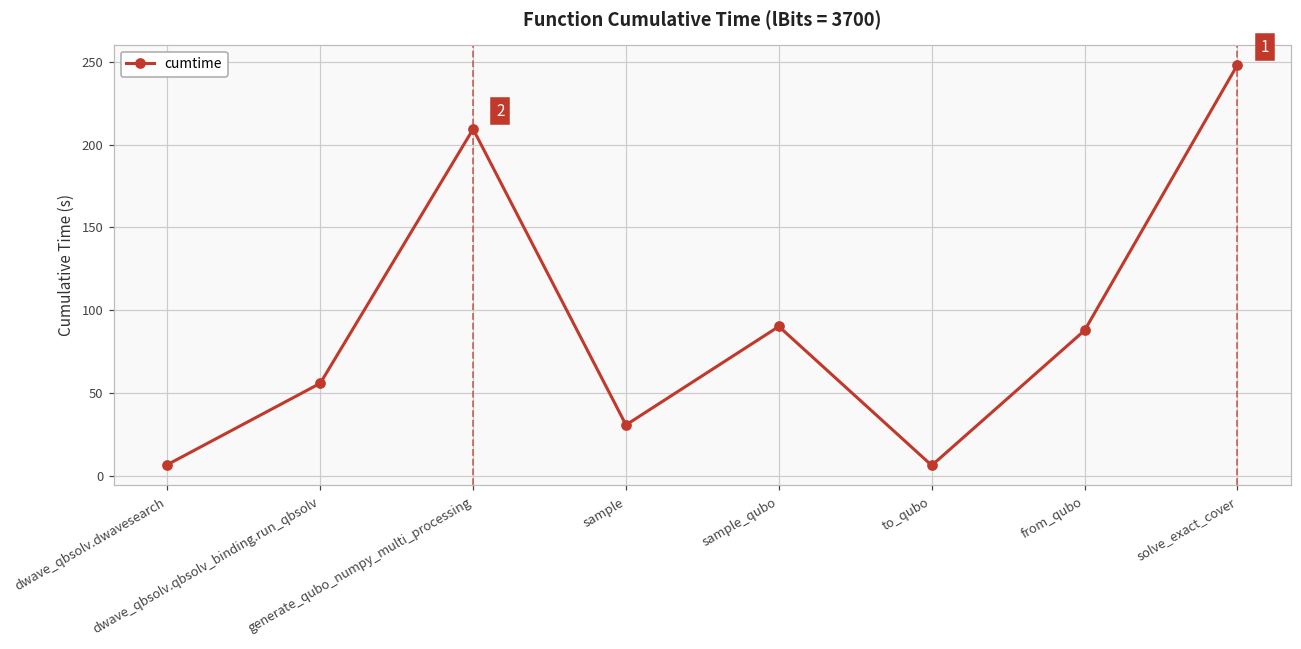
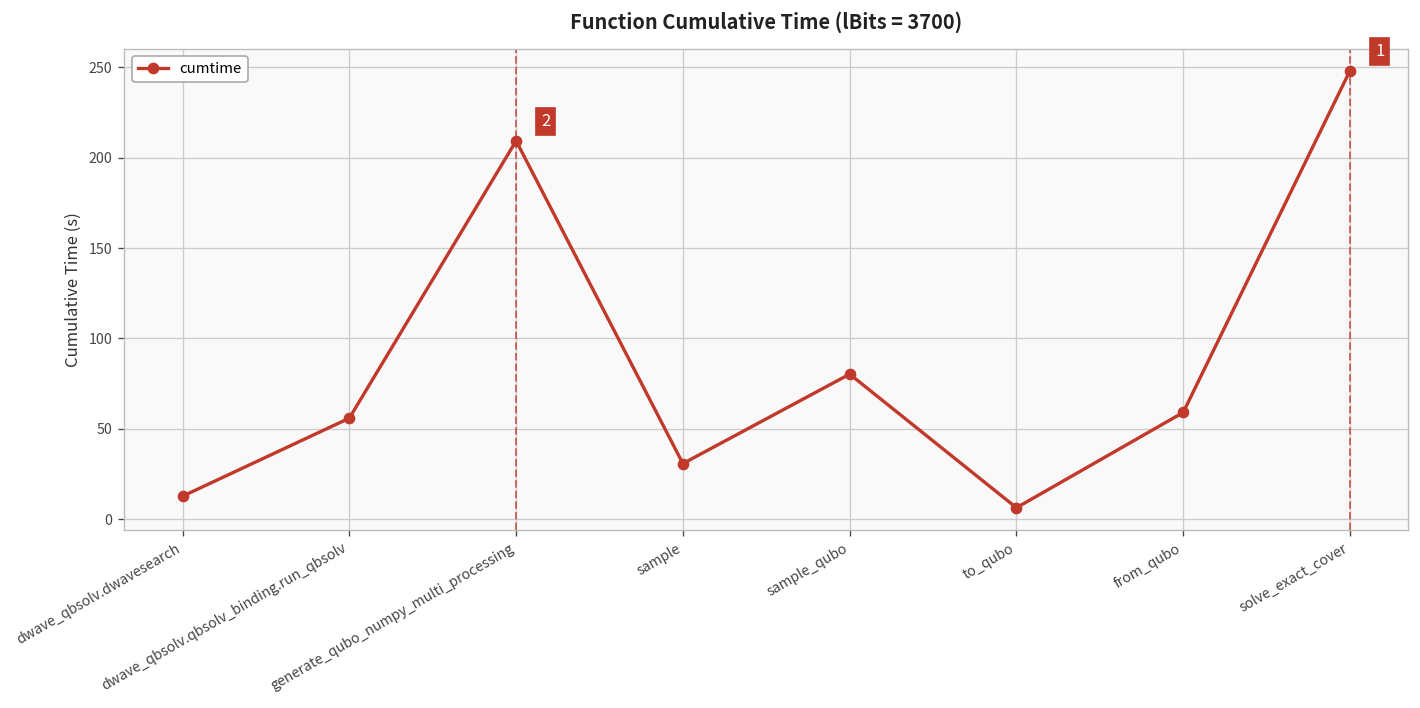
dwave_qbsolv.dwavesearch: 7 -> 13
sample_qubo: 90 -> 80
from_qubo: 88 -> 59
